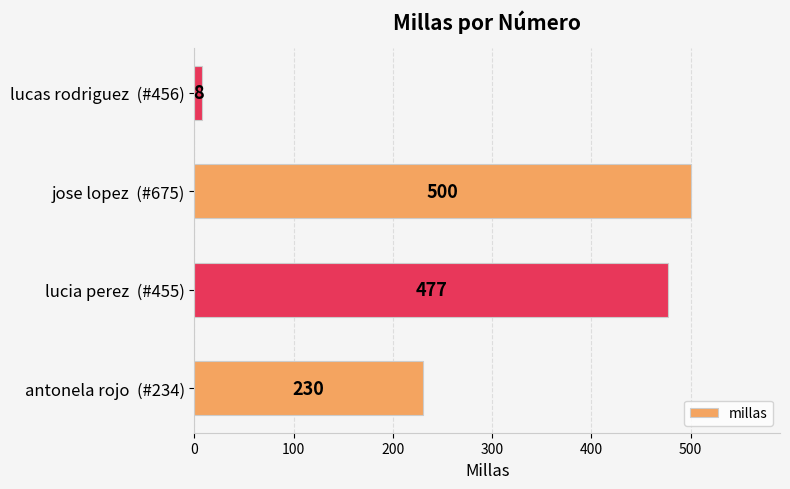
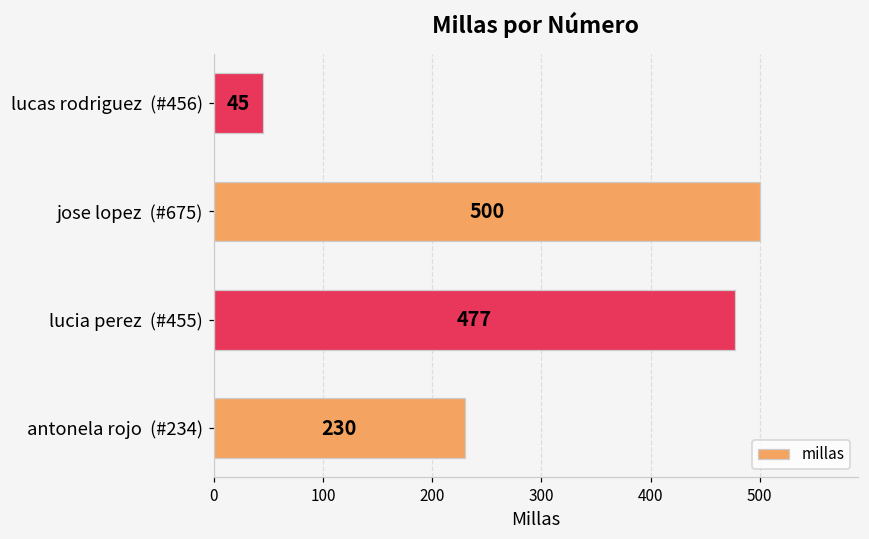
lucas rodriguez (#456): 8 -> 45
